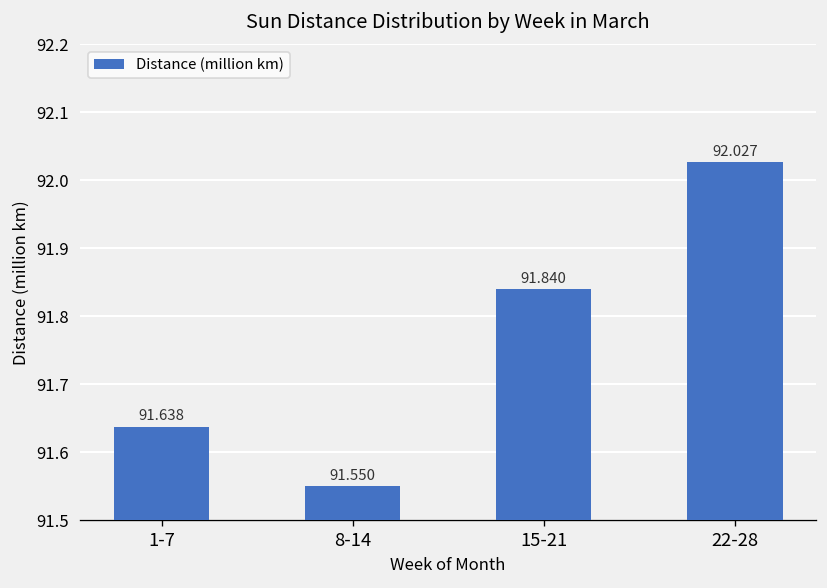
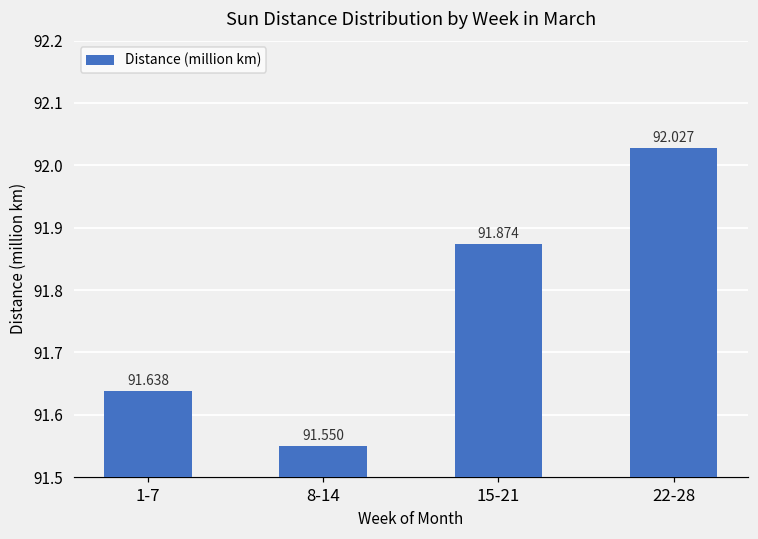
15-21: 91.840 -> 91.874
